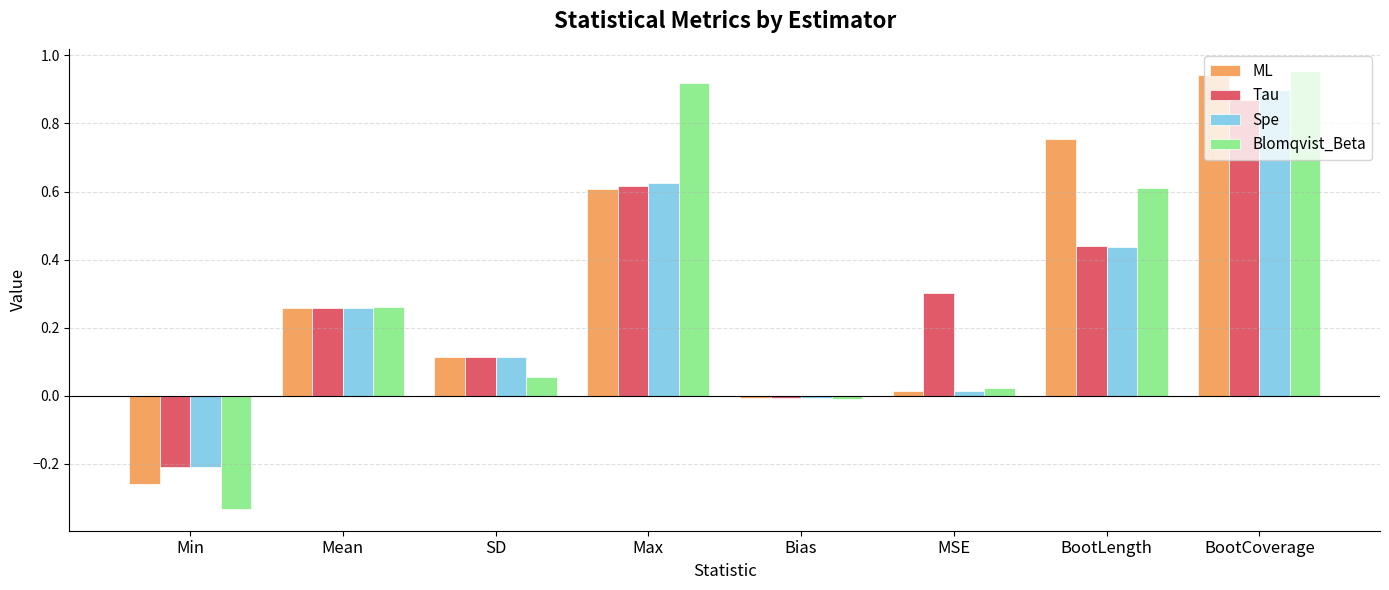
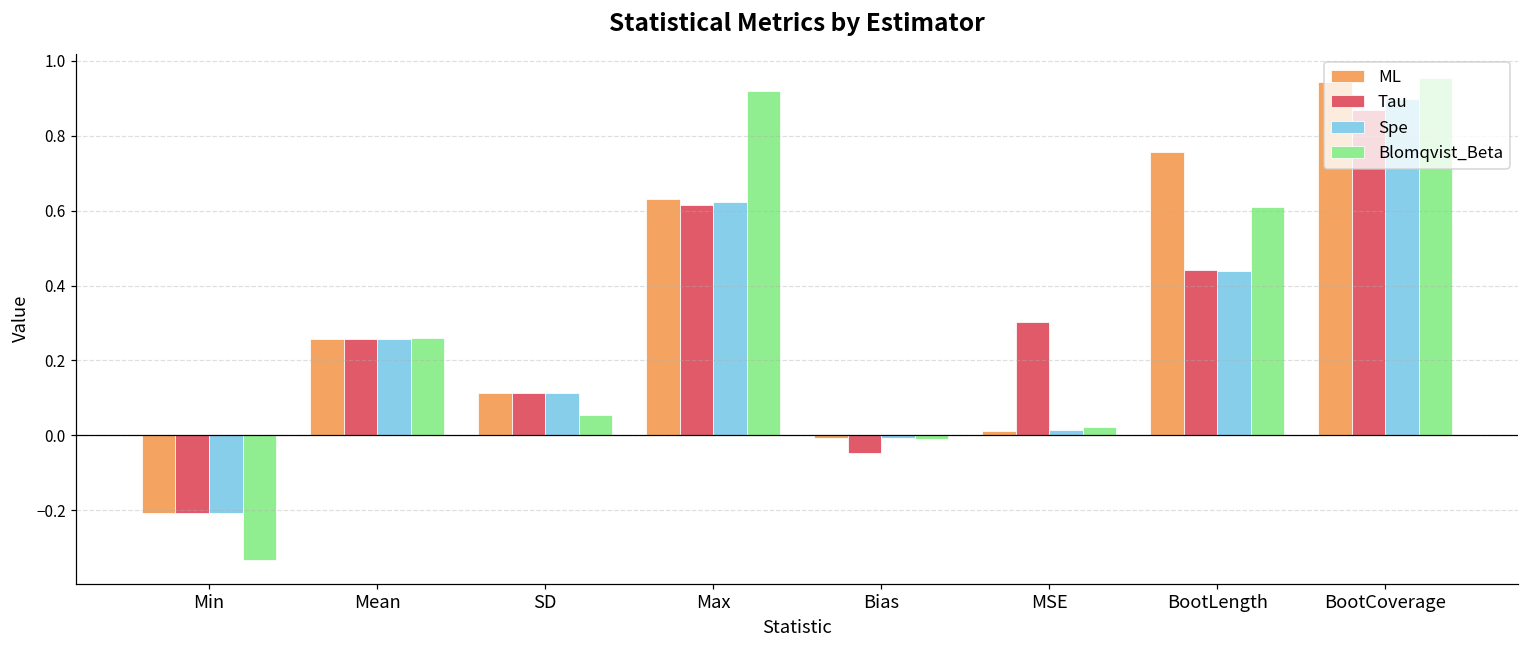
ML, Min: -0.26 -> -0.21
ML, Max: 0.61 -> 0.63
Tau, Bias: -0.01 -> -0.05
